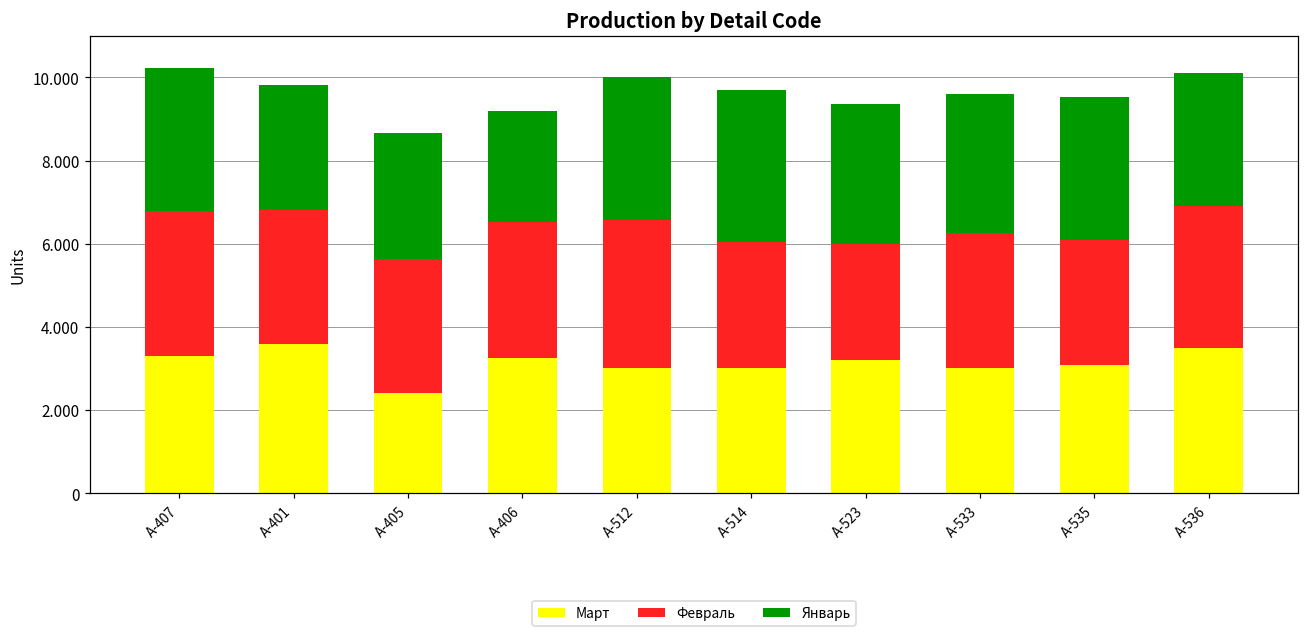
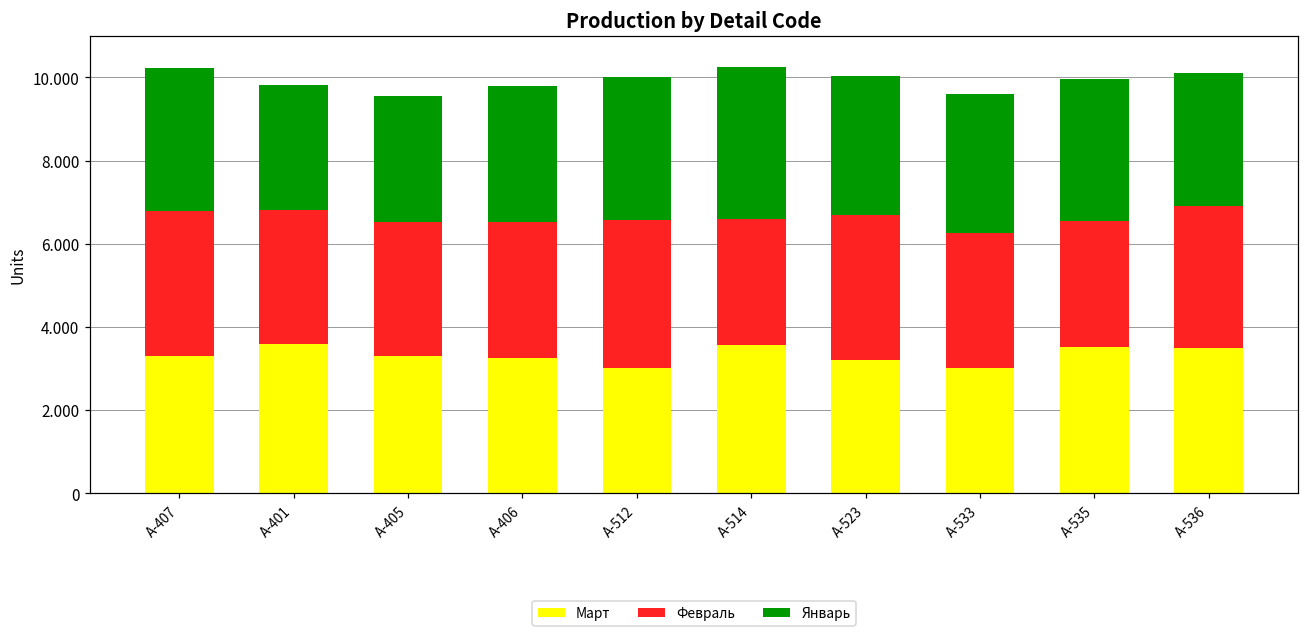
Март, A-405: 2.4 -> 3.3
Январь, A-406: 2.7 -> 3.3
Март, A-514: 3.0 -> 3.6
Февраль, A-523: 2.8 -> 3.5
Март, A-535: 3.1 -> 3.5
